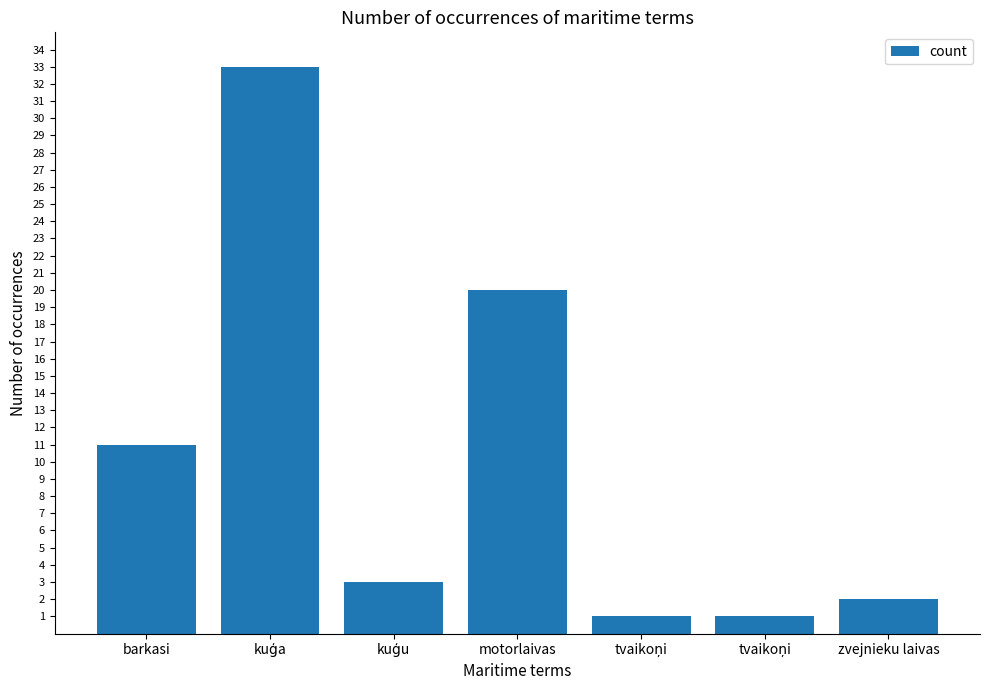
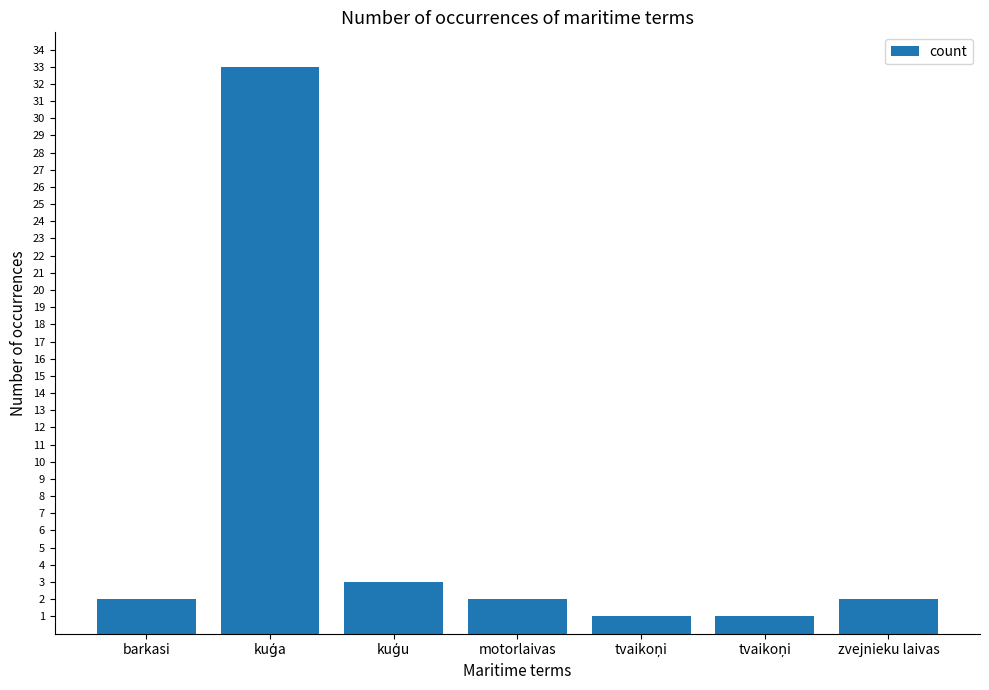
barkasi: 11 -> 2
motorlaivas: 20 -> 2
